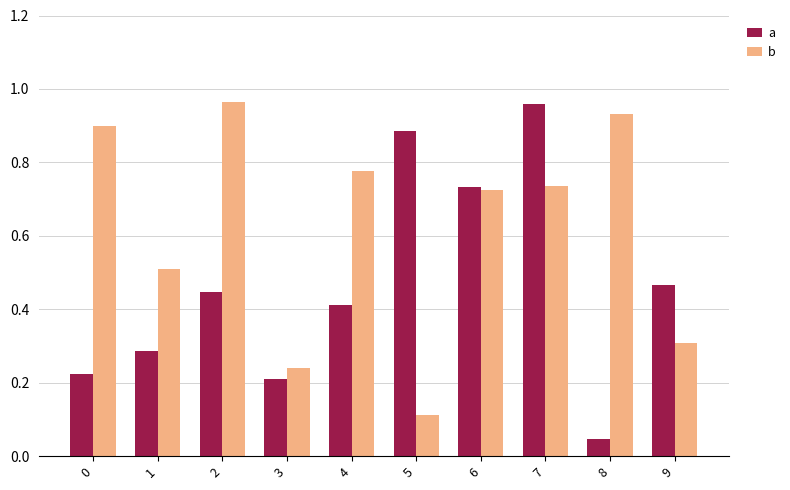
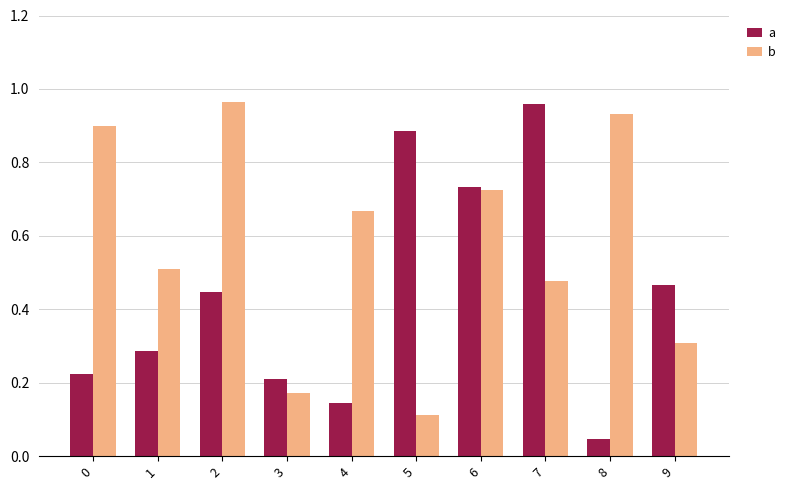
b, 3: 0.24 -> 0.17
a, 4: 0.41 -> 0.14
b, 4: 0.78 -> 0.67
b, 7: 0.73 -> 0.48
